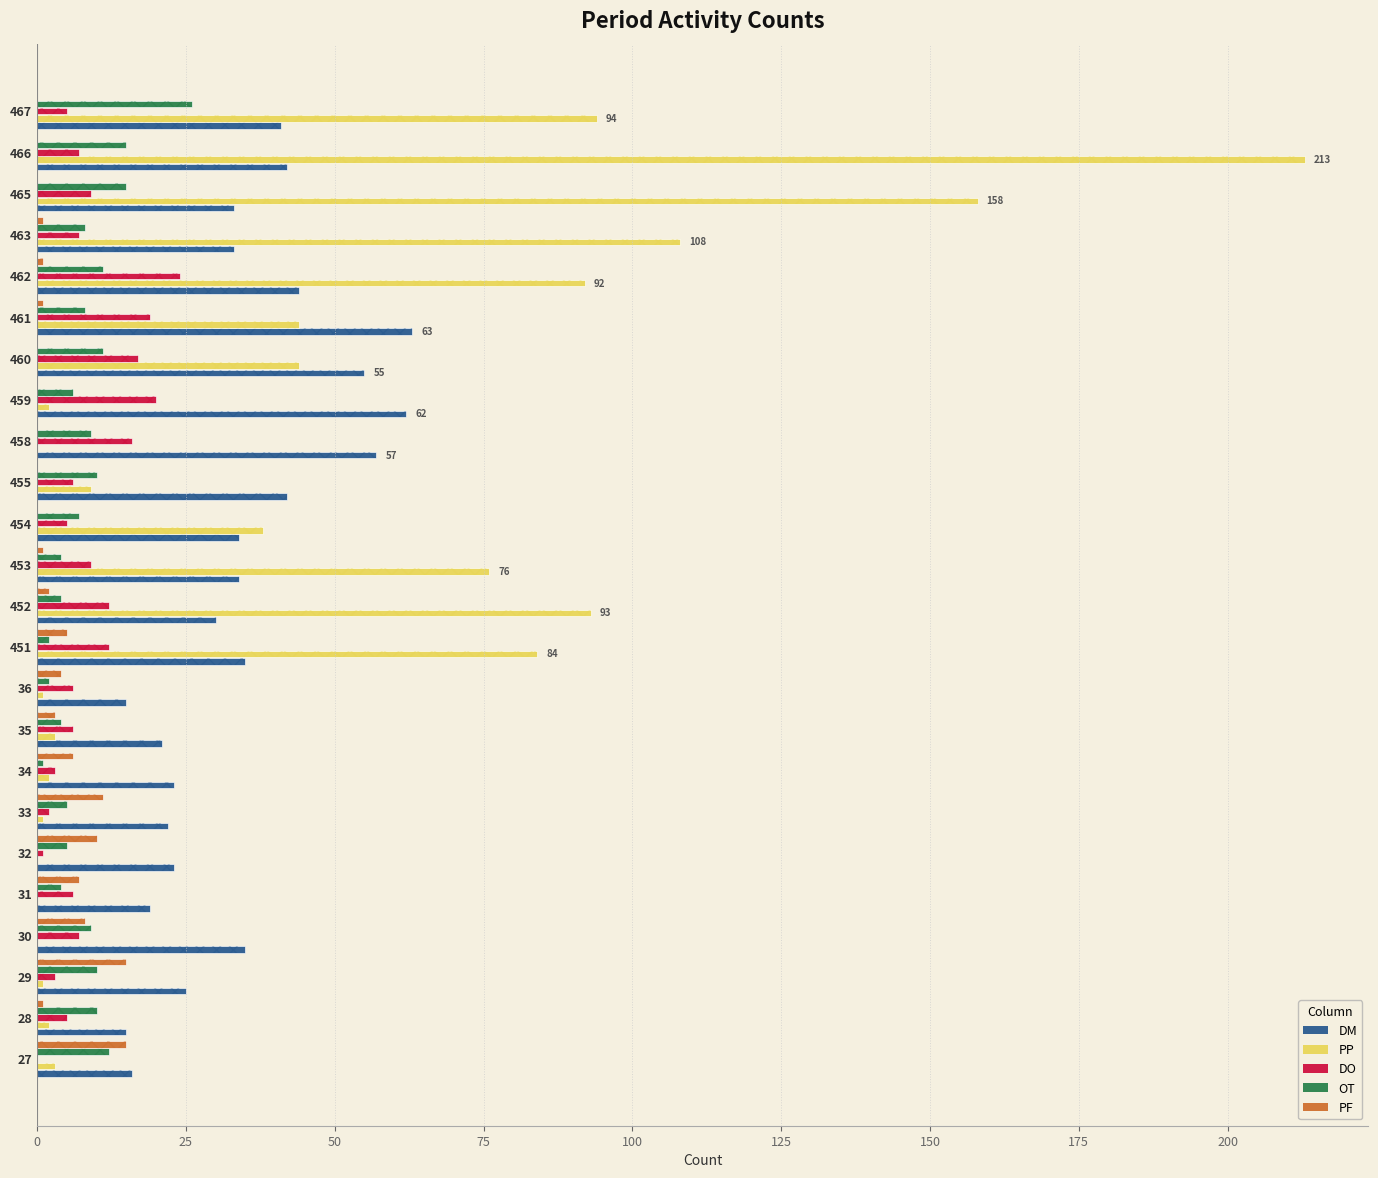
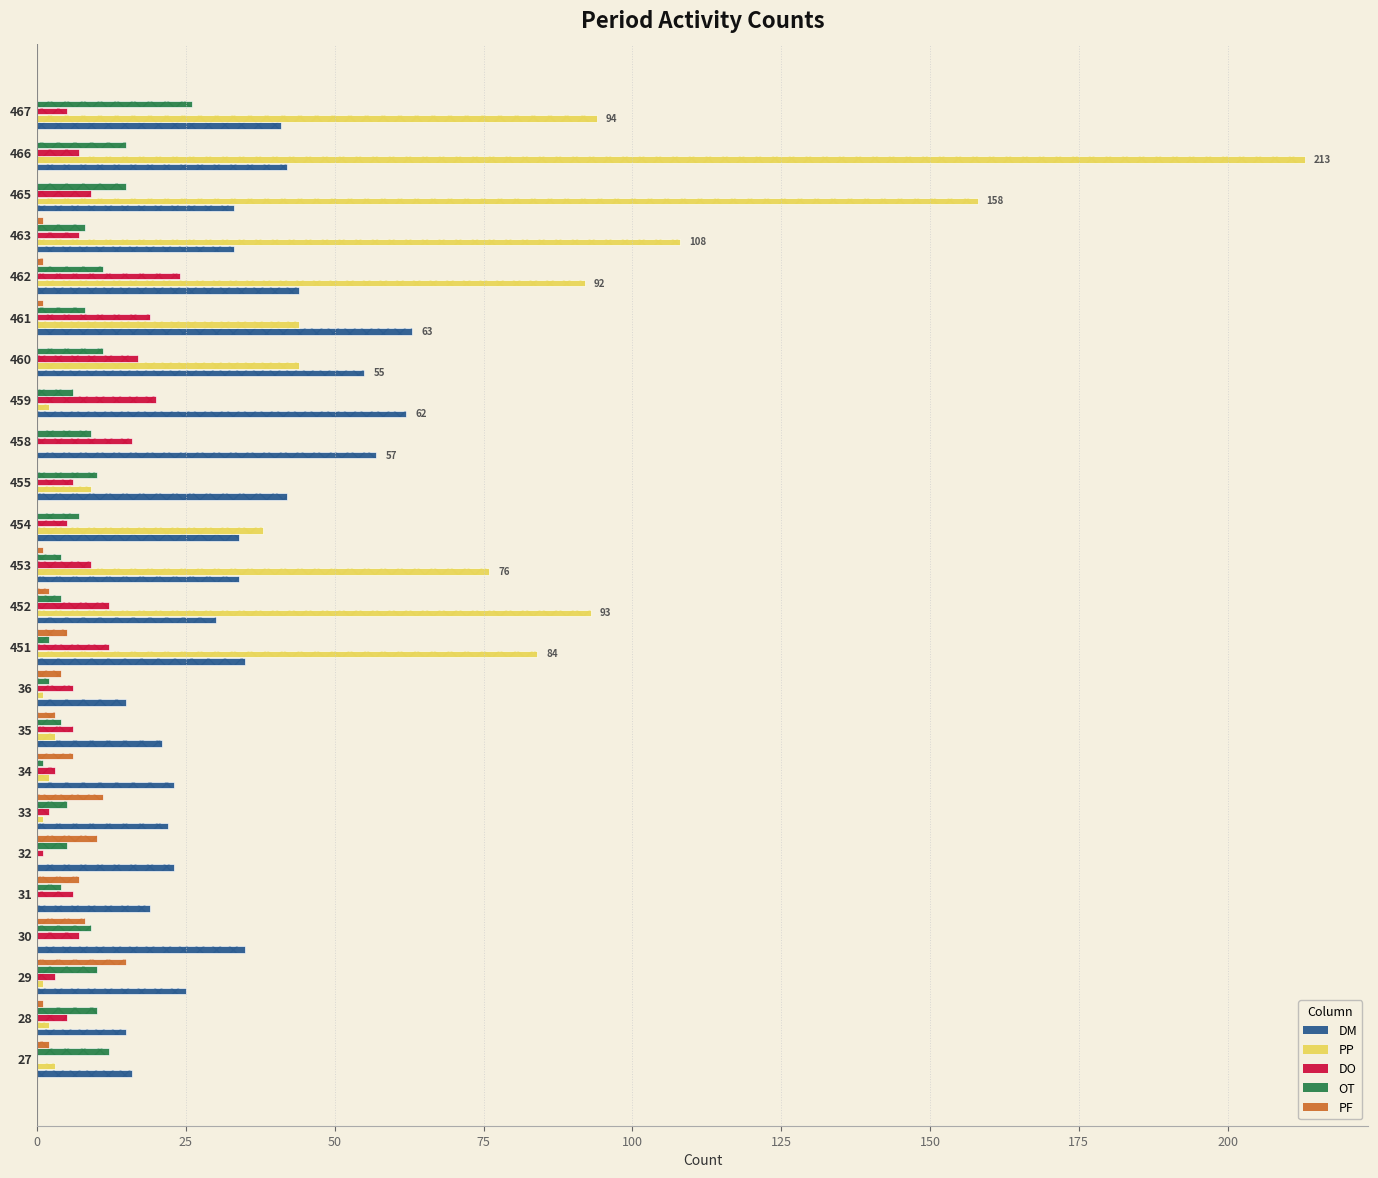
PF, 27: 15 -> 2
